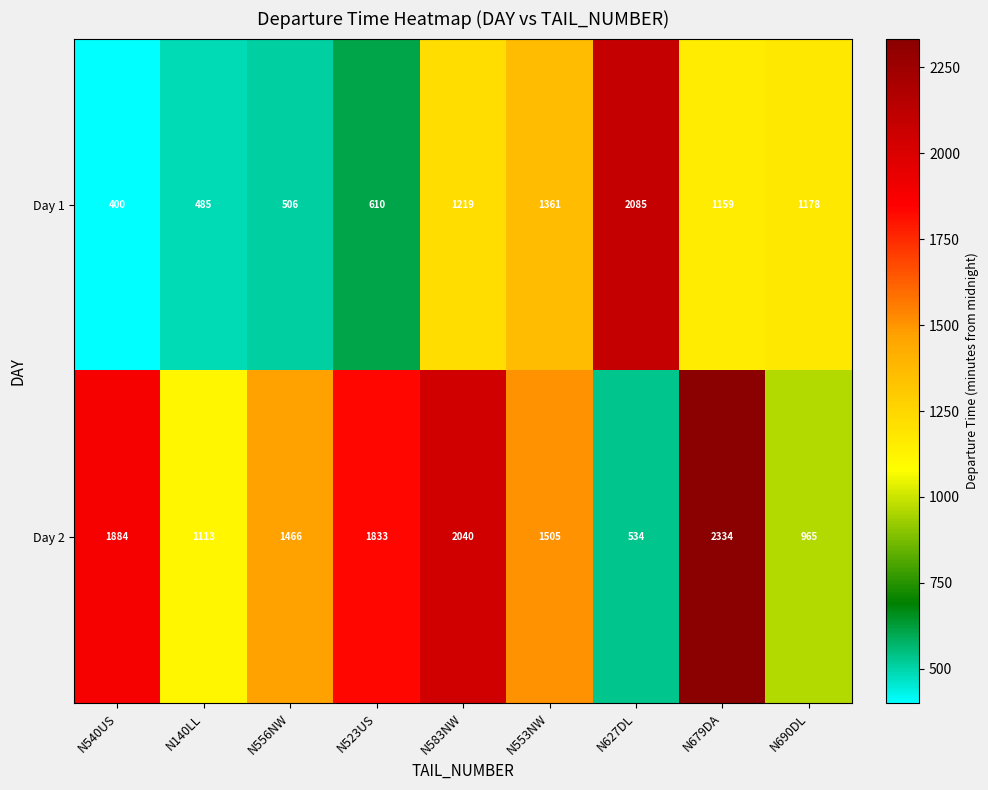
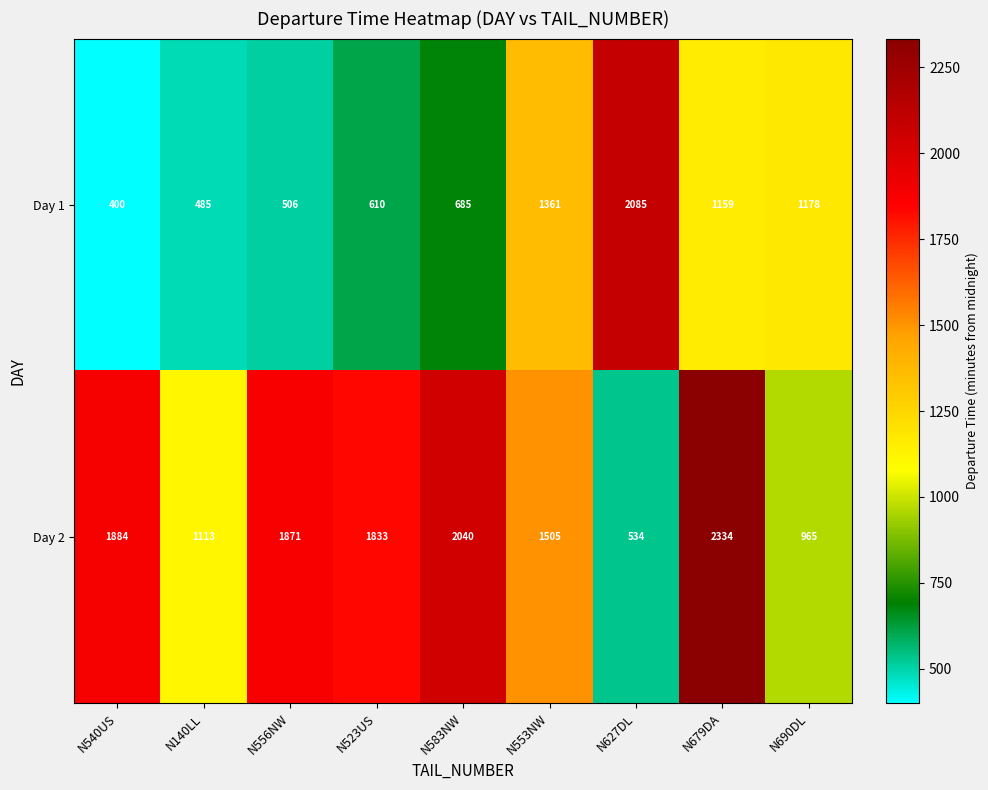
Day 1, N583NW: 1219 -> 685
Day 2, N556NW: 1466 -> 1871
